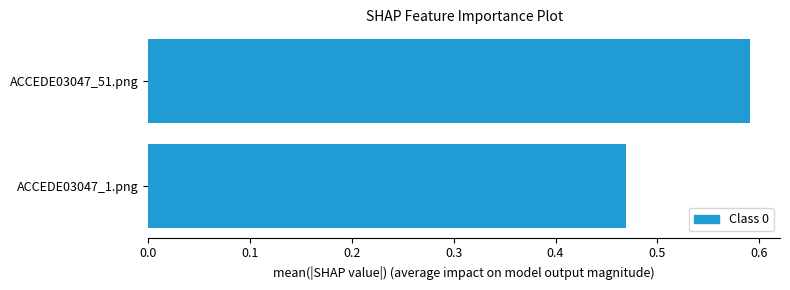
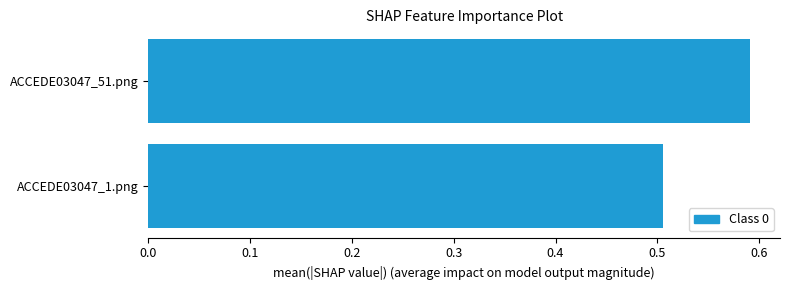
ACCEDE03047_1.png: 0.470 -> 0.506
